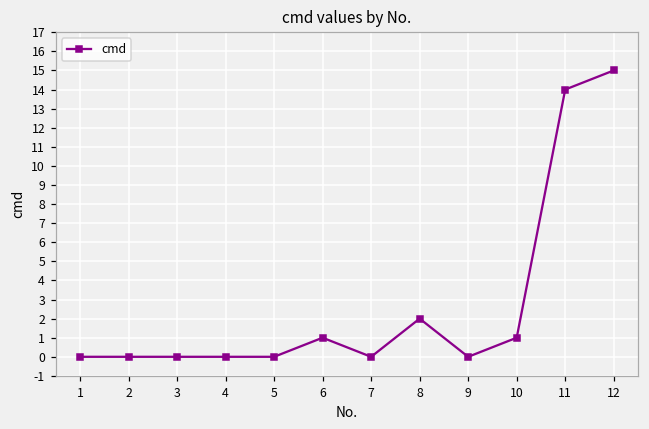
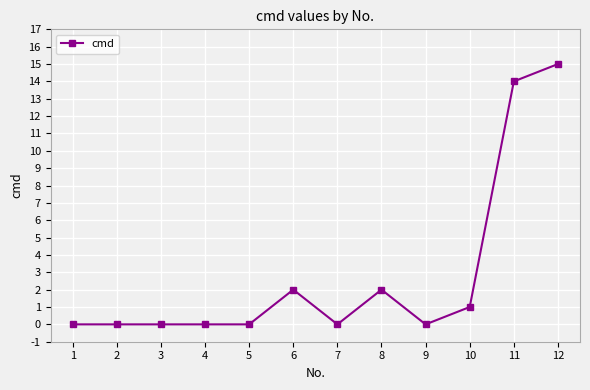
6: 1 -> 2
